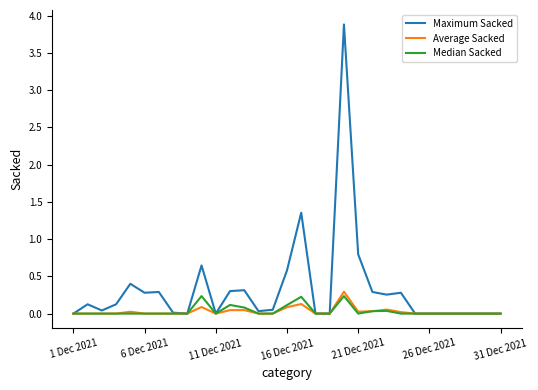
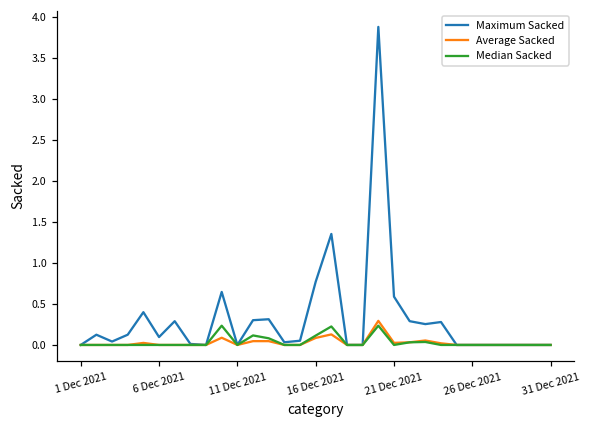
Maximum Sacked, 6 Dec 2021: 0.3 -> 0.1
Maximum Sacked, 16 Dec 2021: 0.6 -> 0.8
Maximum Sacked, 21 Dec 2021: 0.8 -> 0.6
